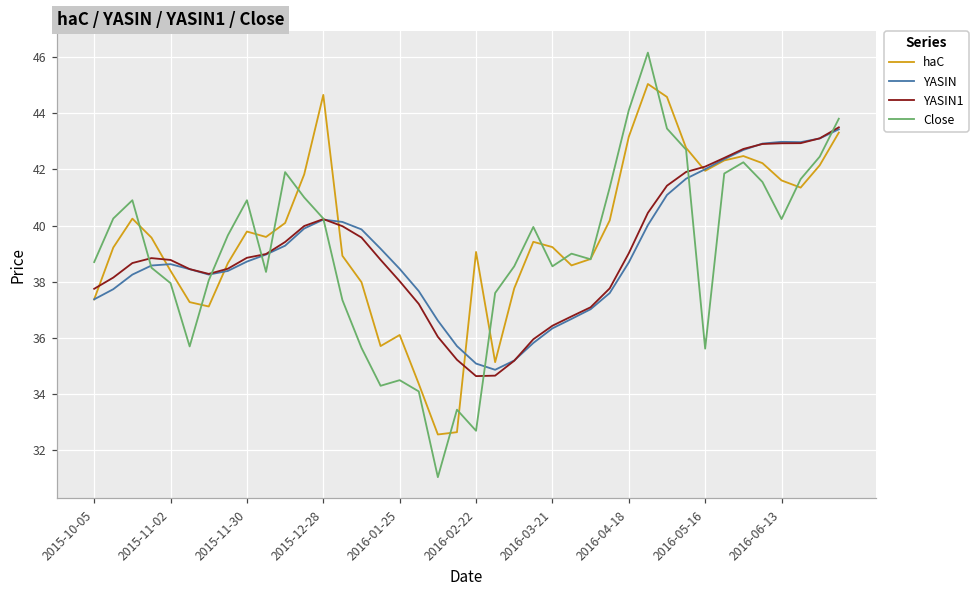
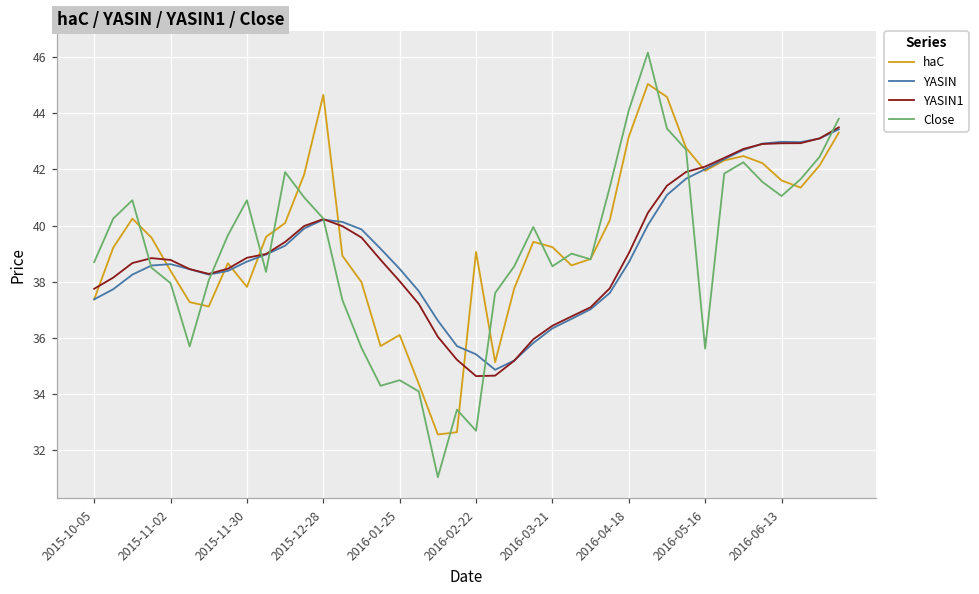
haC, 2015-11-30: 39.8 -> 37.8
YASIN, 2016-02-22: 35.1 -> 35.4
Close, 2016-06-13: 40.2 -> 41.1
